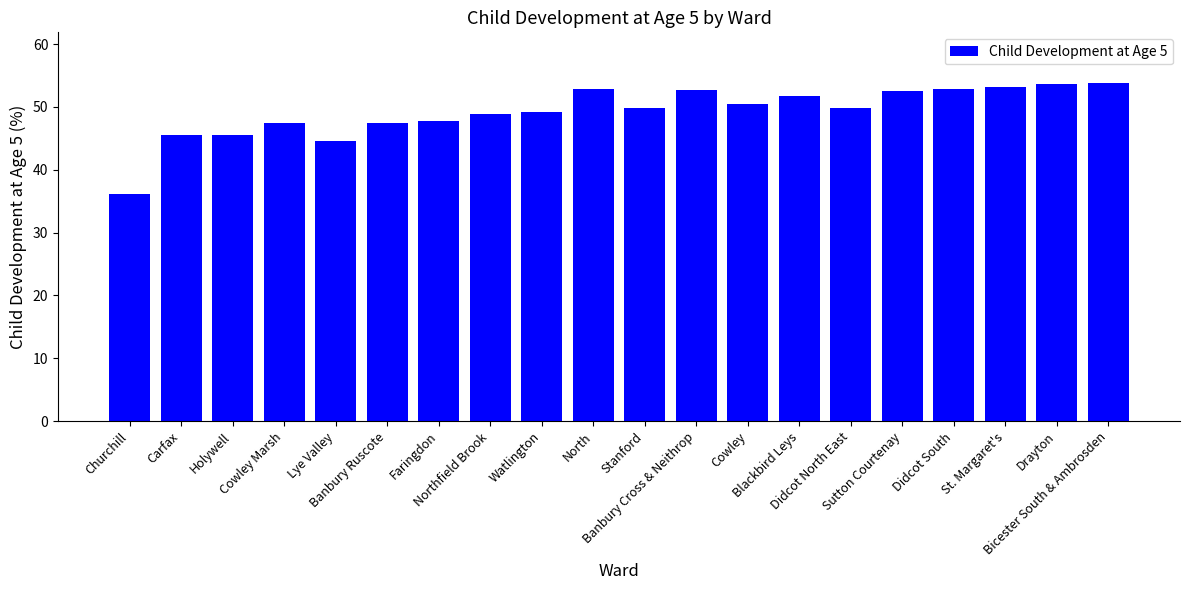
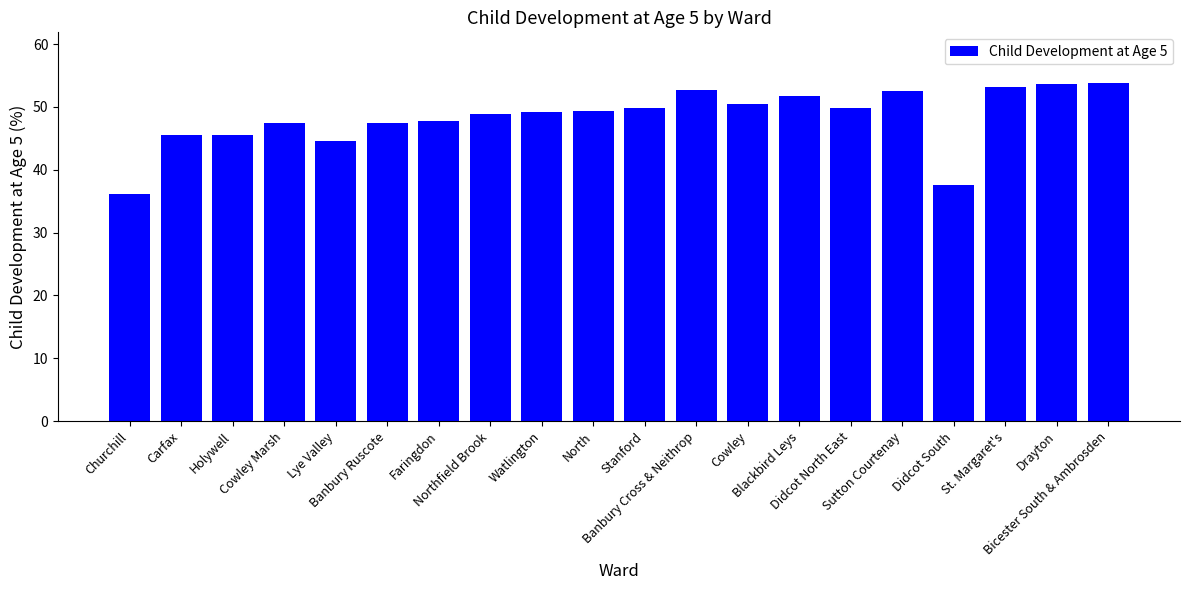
North: 53 -> 49
Didcot South: 53 -> 38
